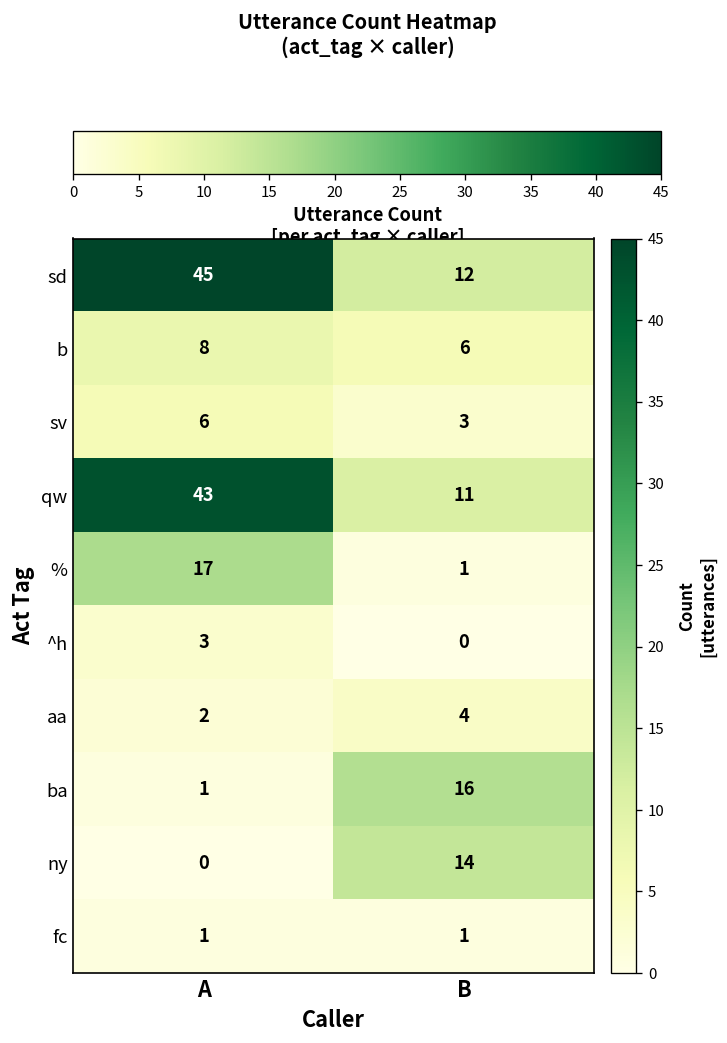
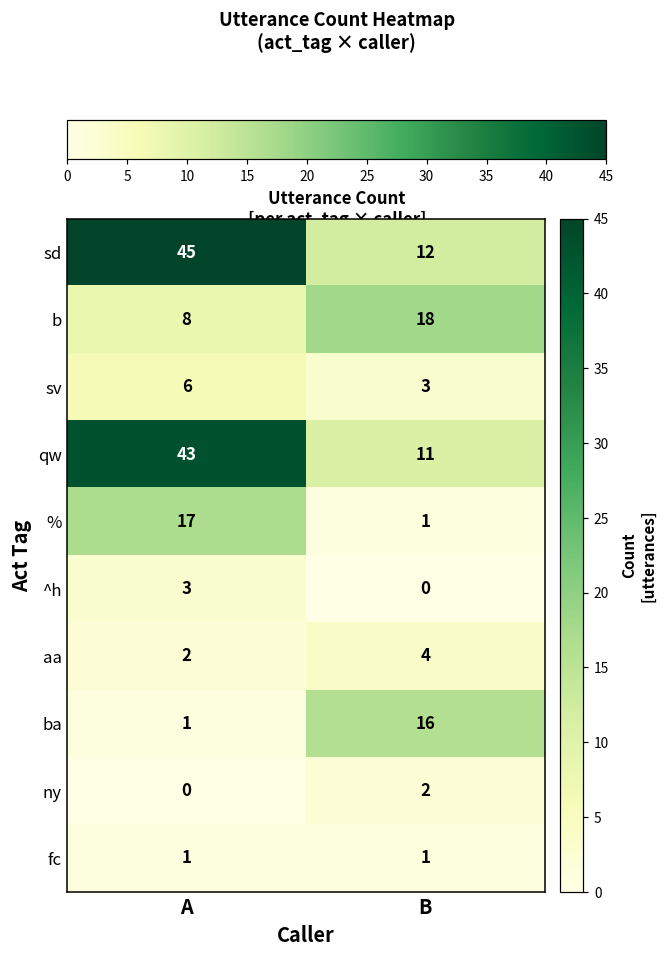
b, B: 6 -> 18
ny, B: 14 -> 2
